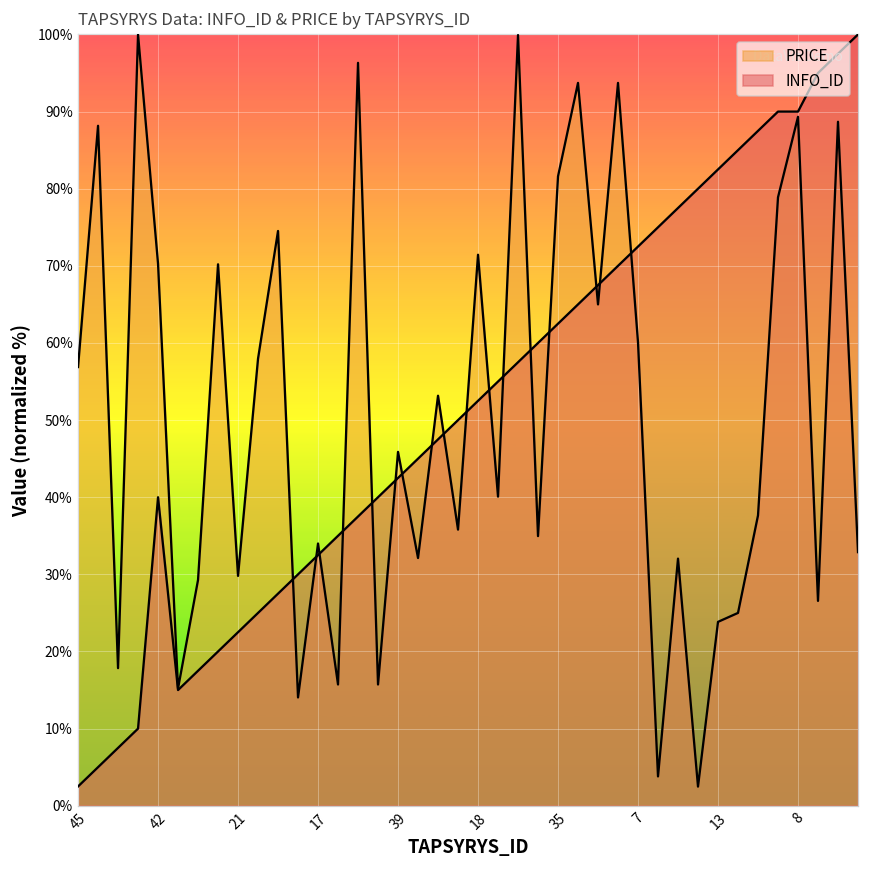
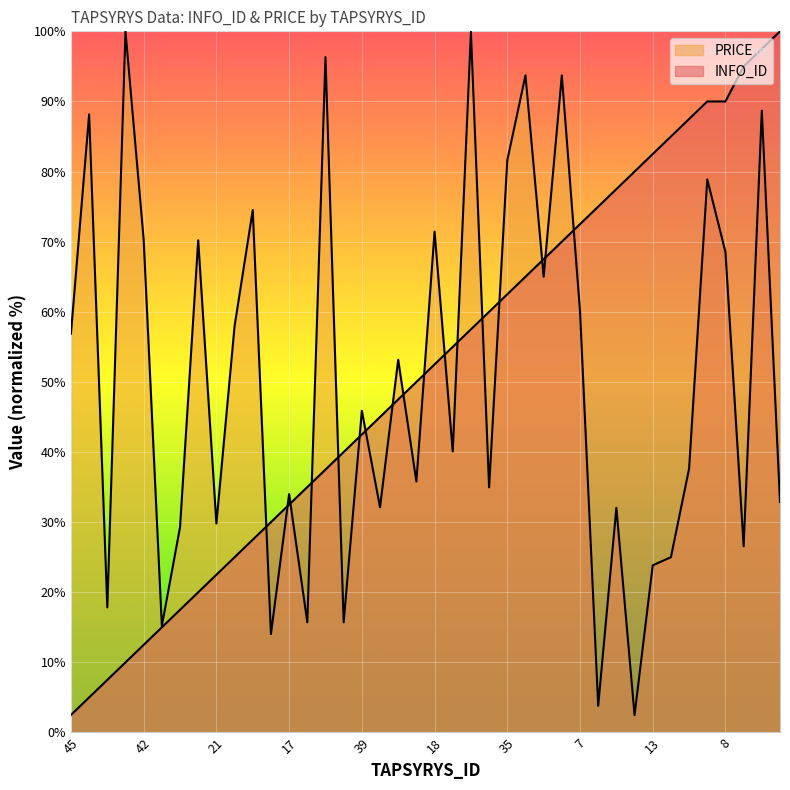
INFO_ID, 42: 40% -> 13%
PRICE, 8: 89% -> 69%
